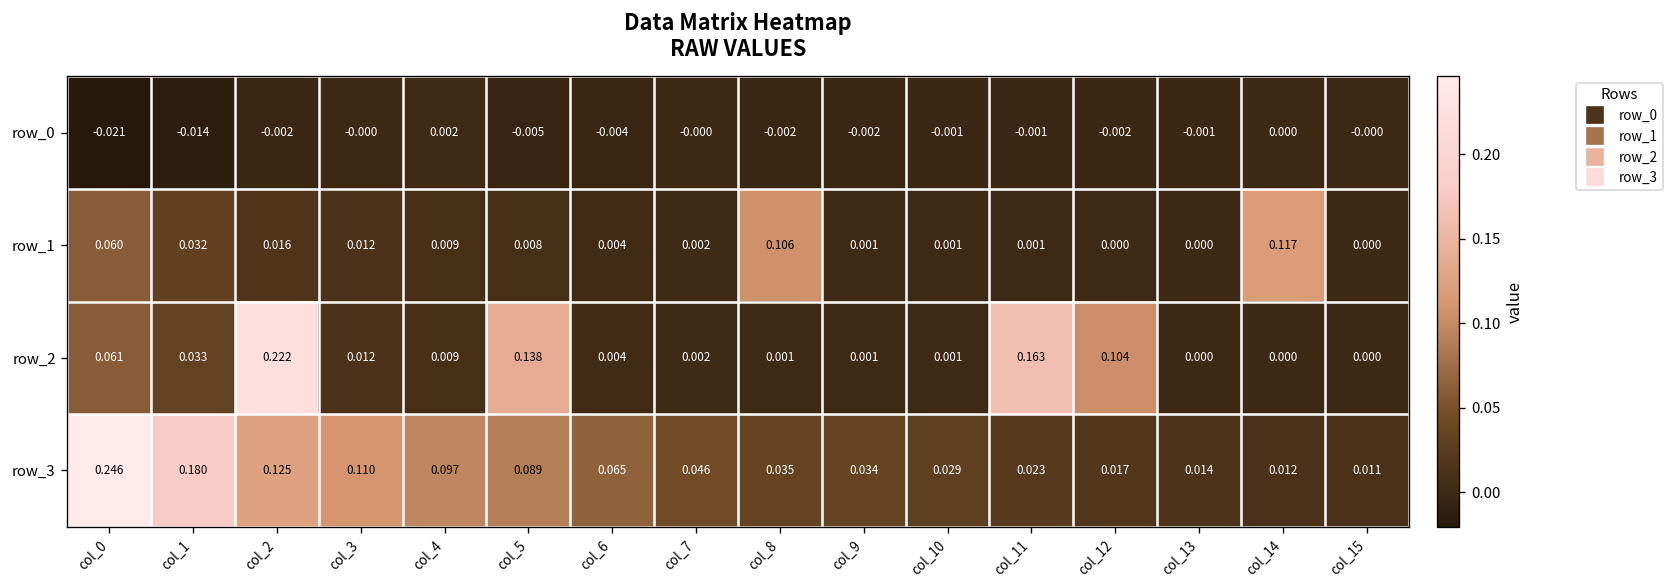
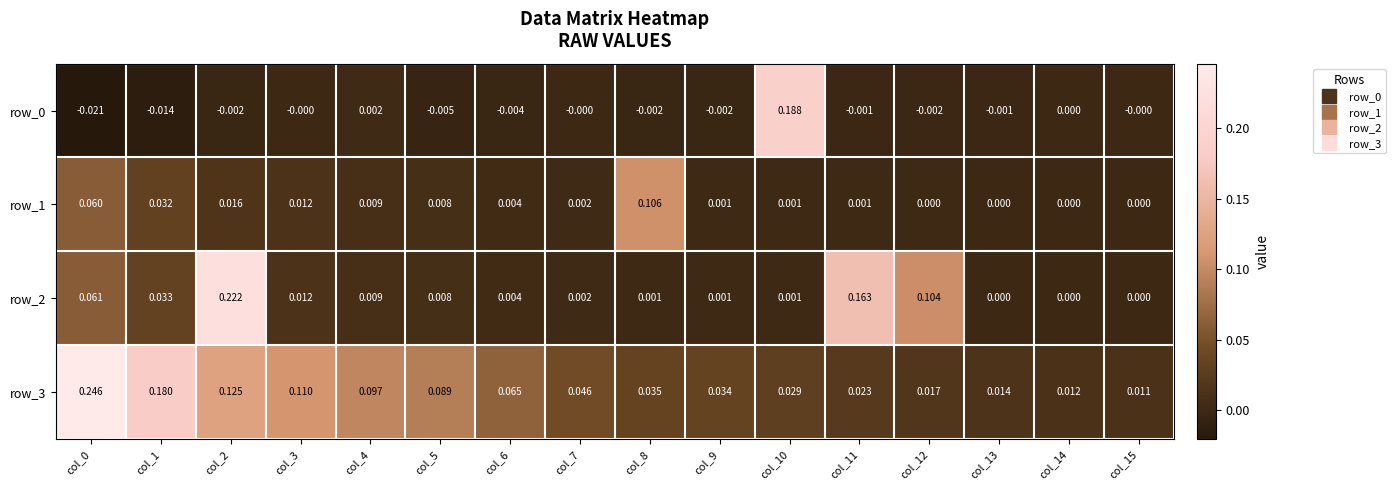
row_0, col_10: -0.001 -> 0.188
row_1, col_14: 0.117 -> 0.000
row_2, col_5: 0.138 -> 0.008
